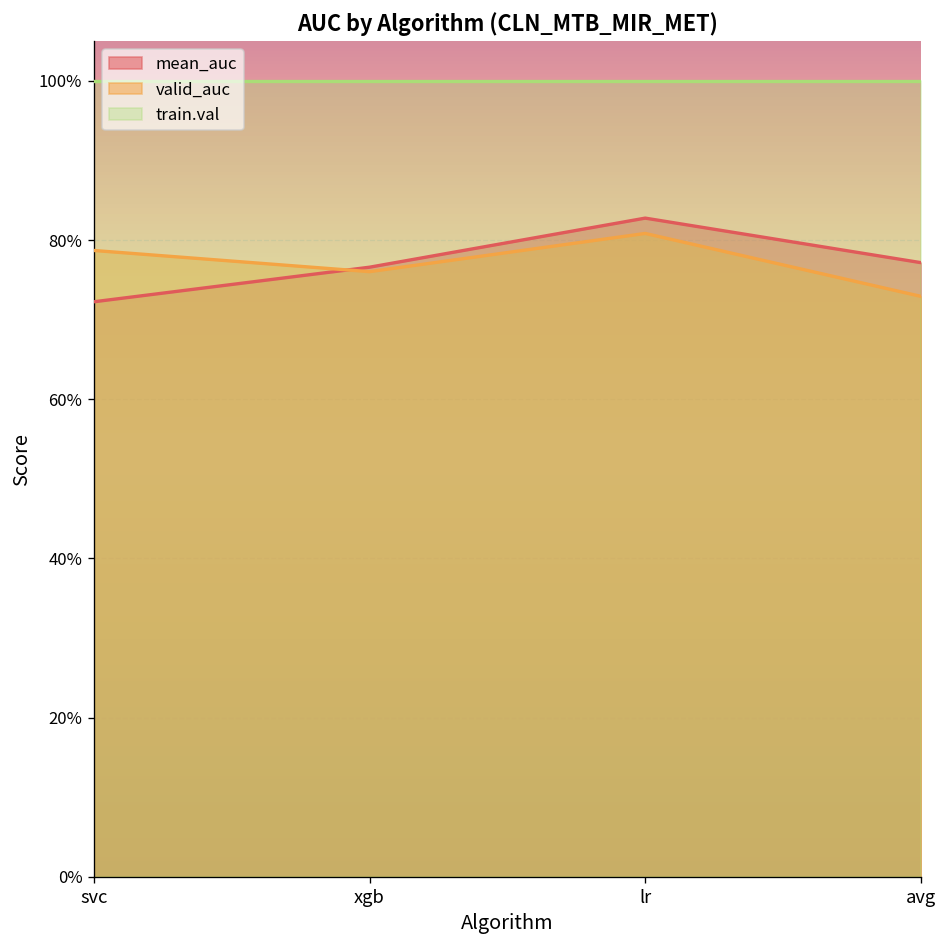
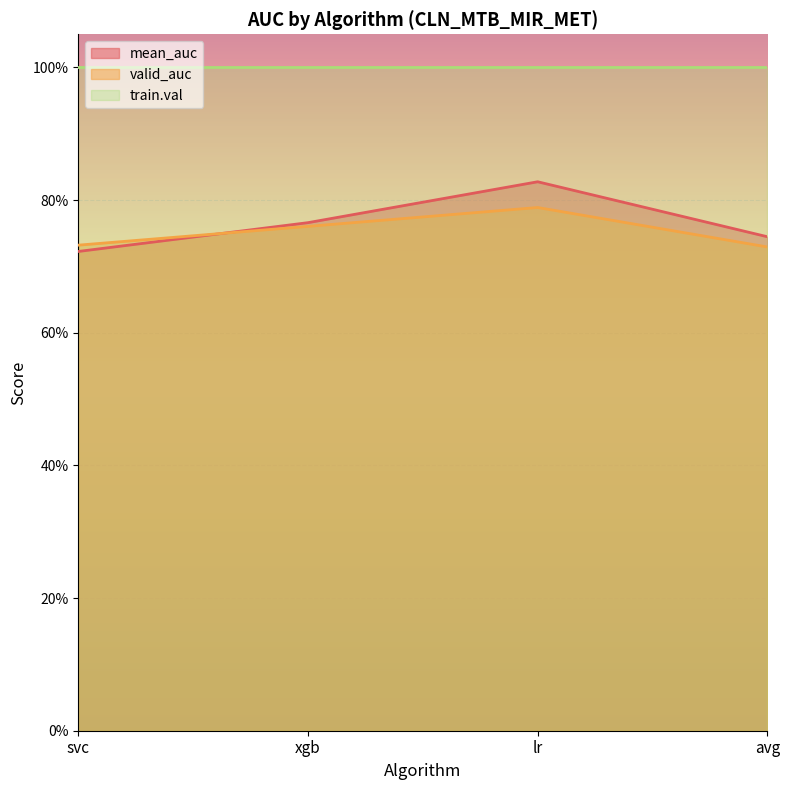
valid_auc, svc: 79% -> 73%
valid_auc, lr: 81% -> 79%
mean_auc, avg: 77% -> 74%
